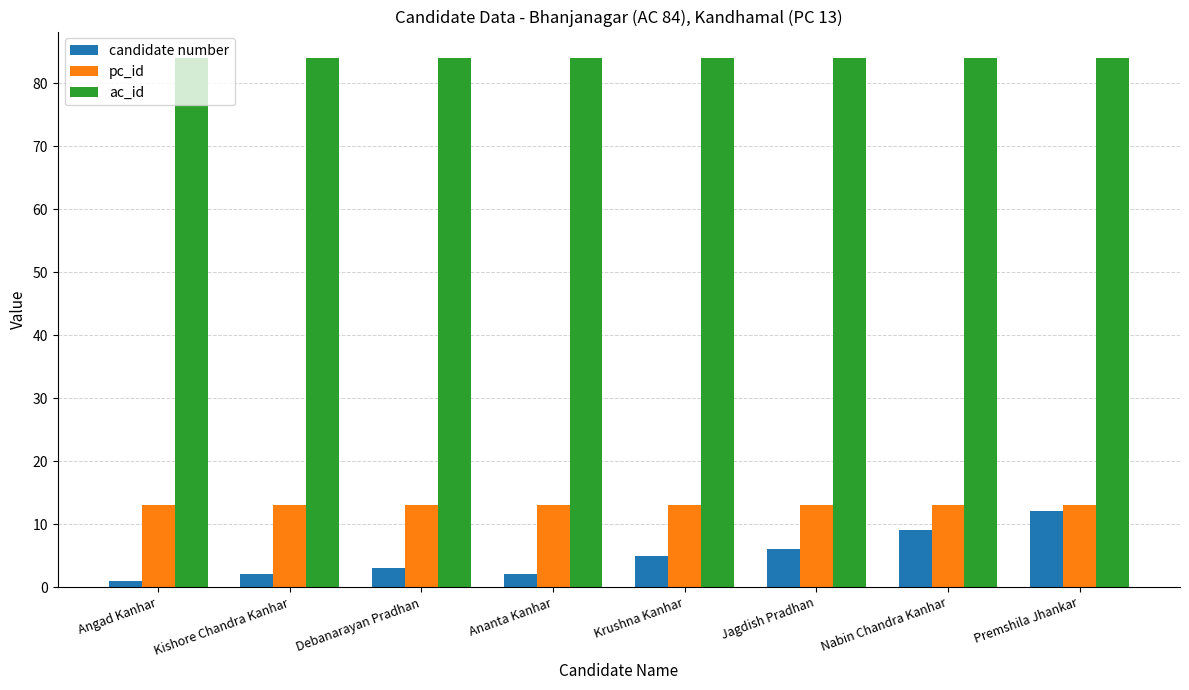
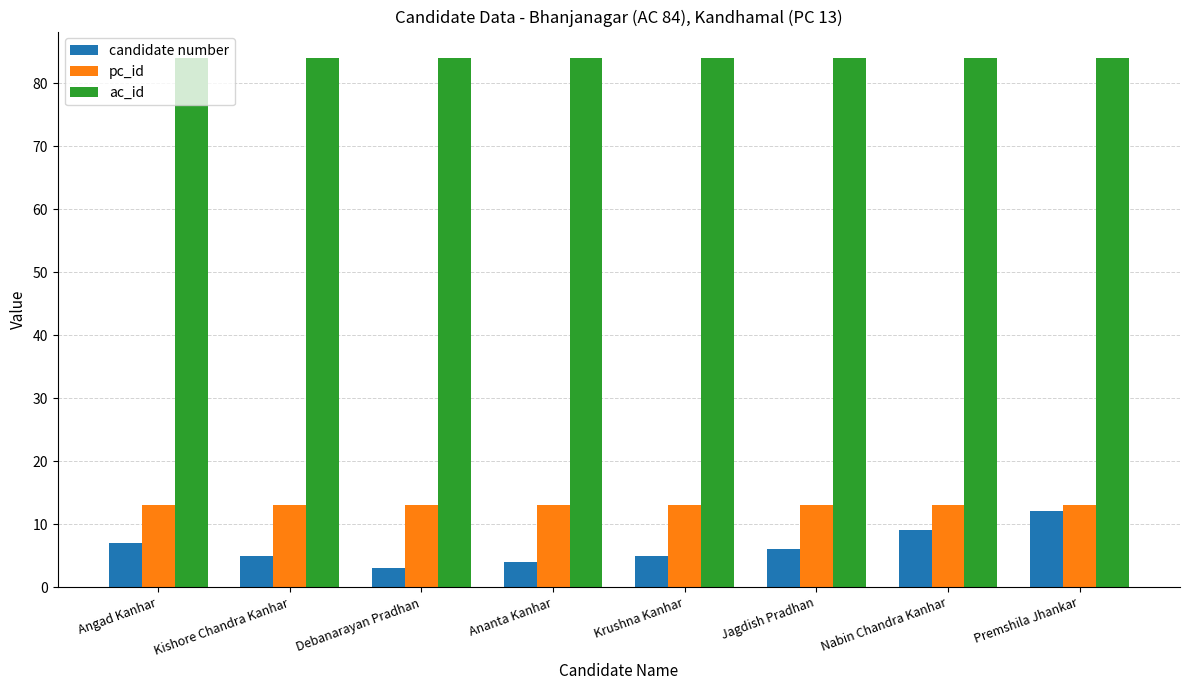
candidate number, Angad Kanhar: 1 -> 7
candidate number, Kishore Chandra Kanhar: 2 -> 5
candidate number, Ananta Kanhar: 2 -> 4
